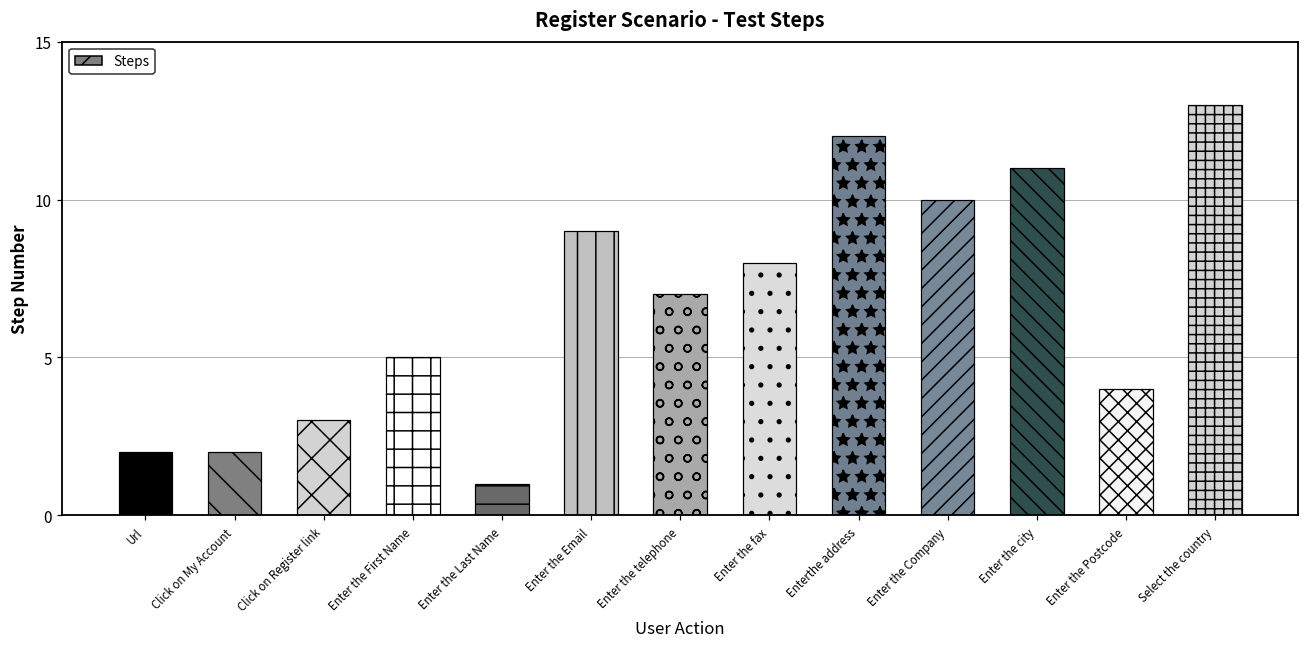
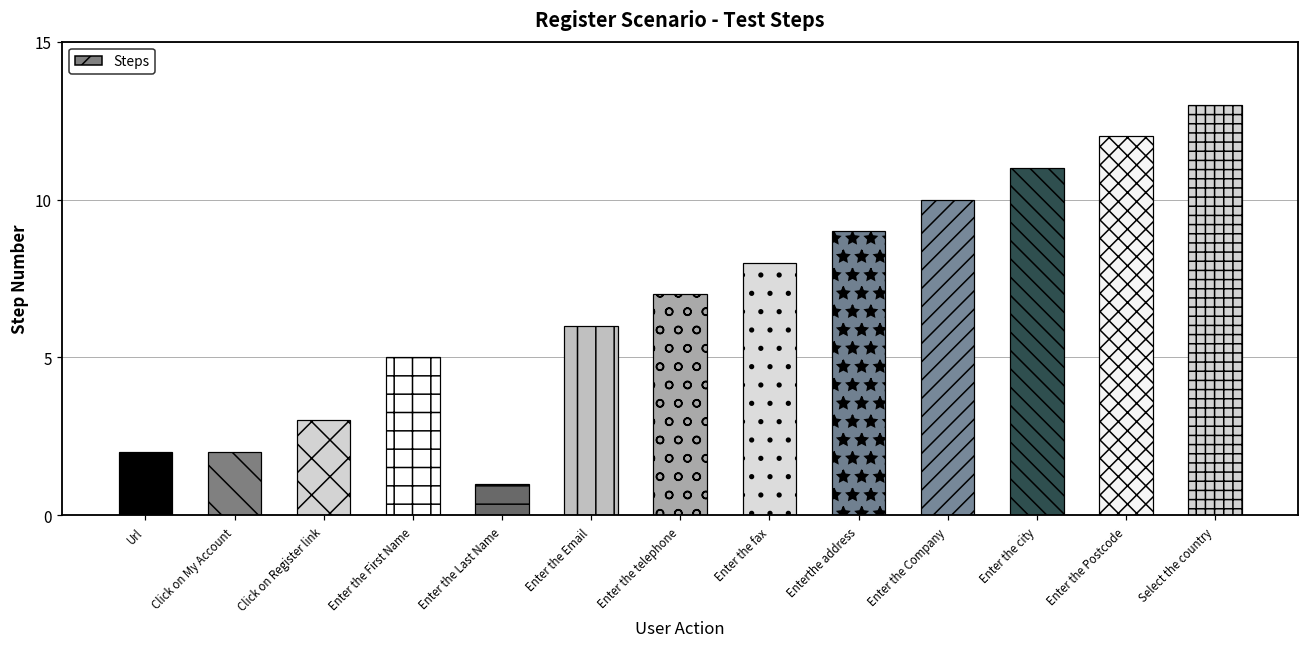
Enter the Email: 9 -> 6
Enterthe address: 12 -> 9
Enter the Postcode: 4 -> 12
